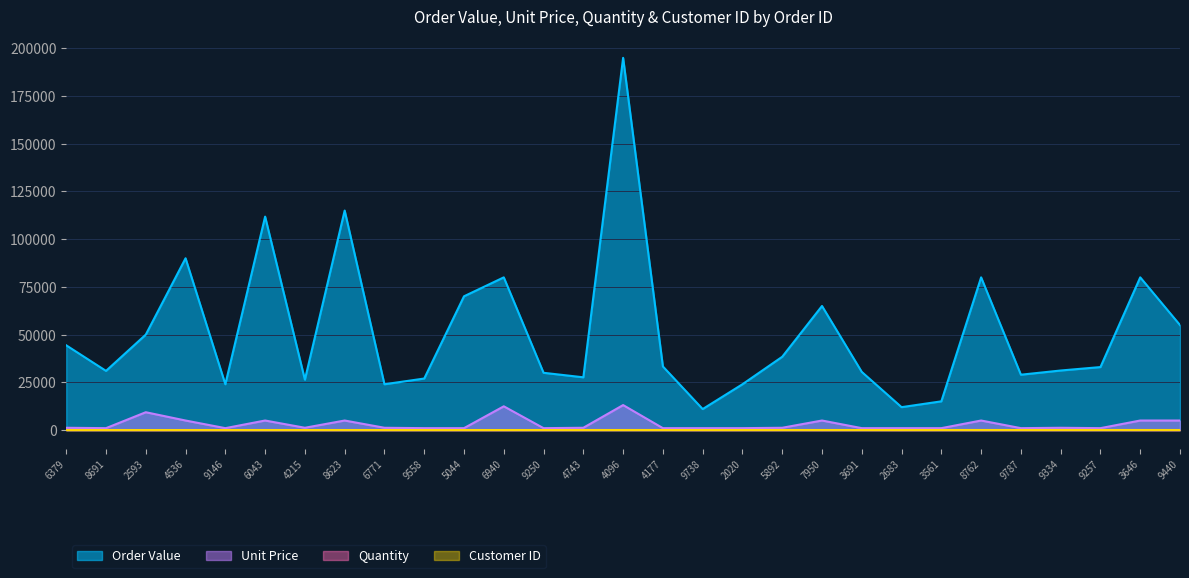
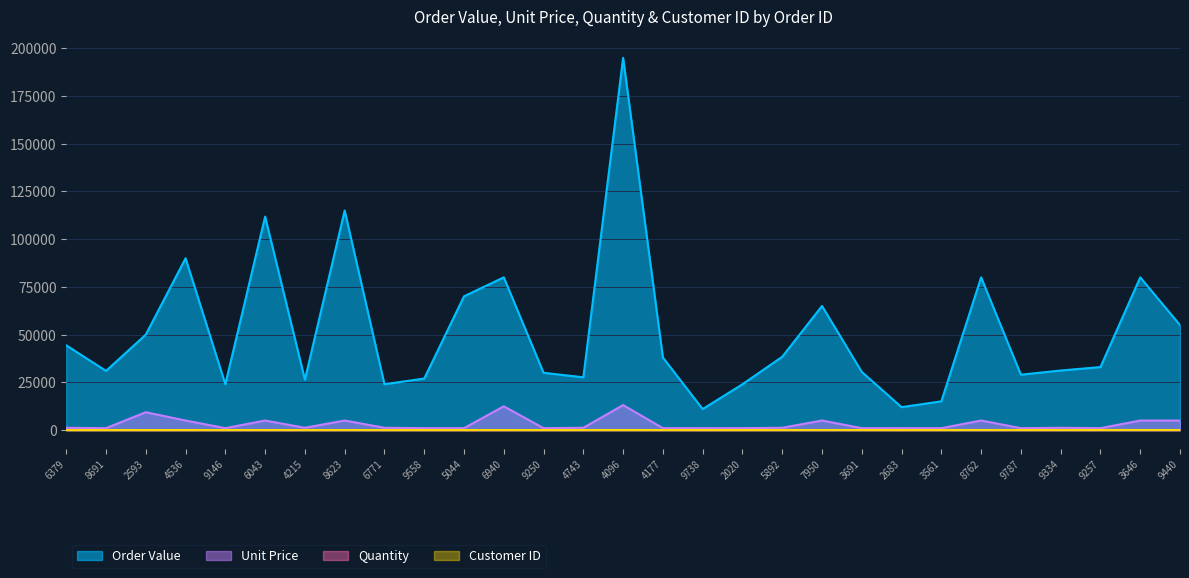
Order Value, 4177: 33000 -> 38000
